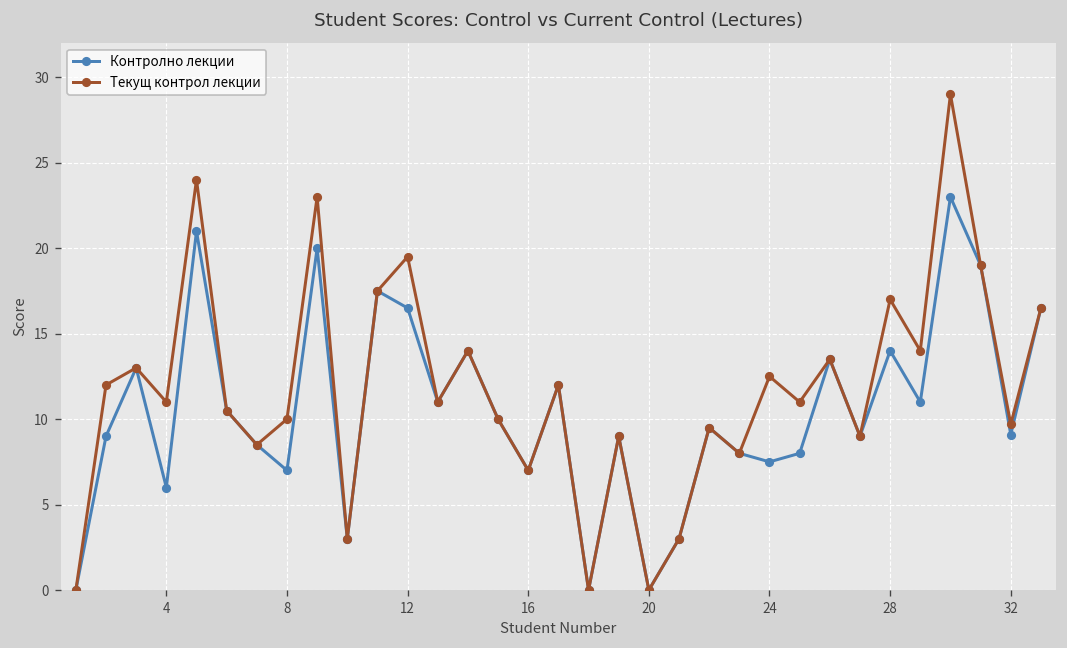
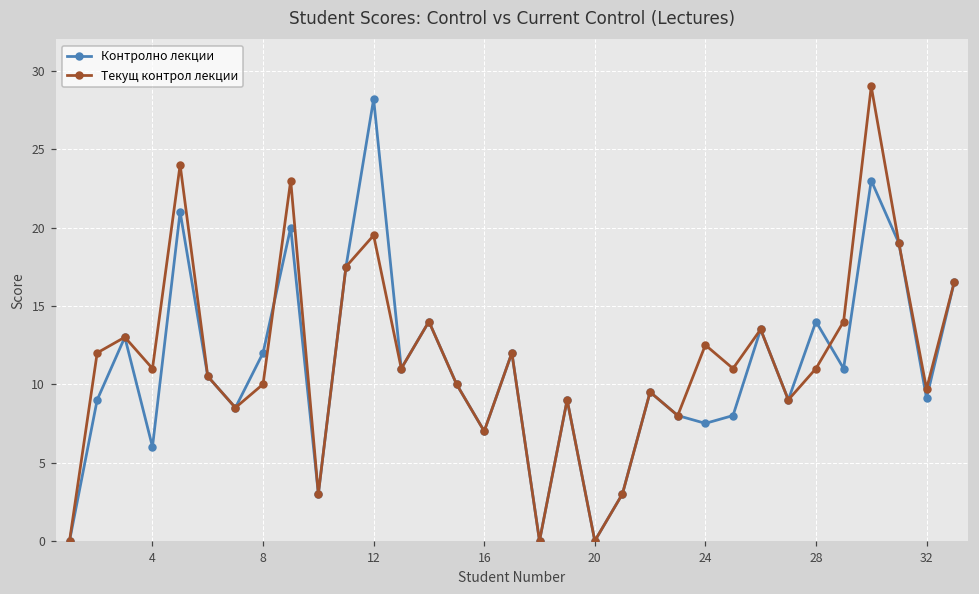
Контролно лекции, 8: 7 -> 12
Контролно лекции, 12: 16.5 -> 28.2
Текущ контрол лекции, 28: 17 -> 11
